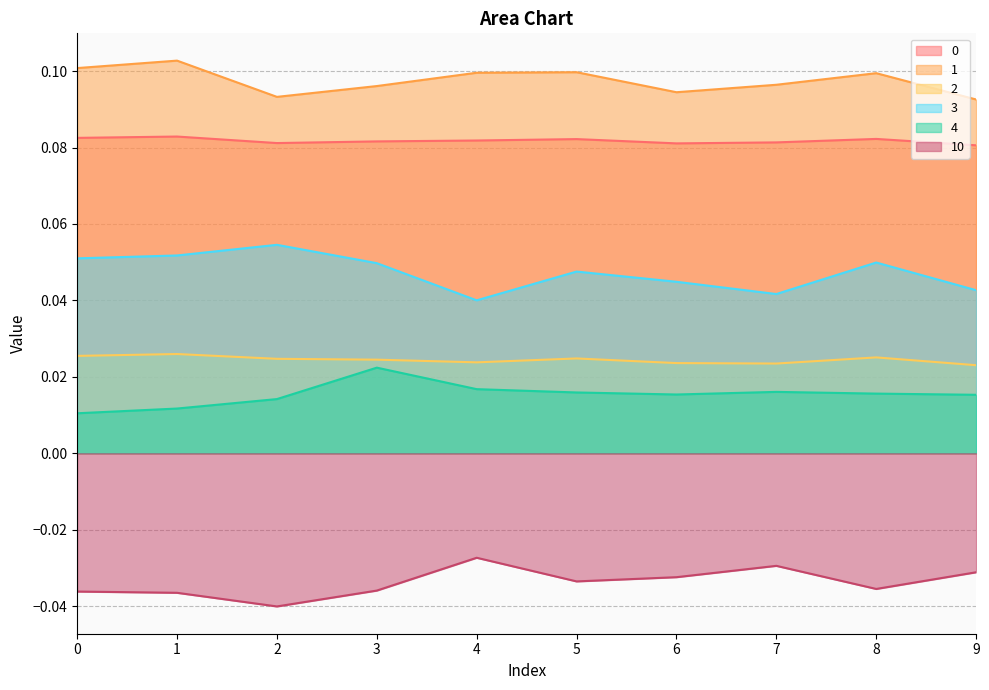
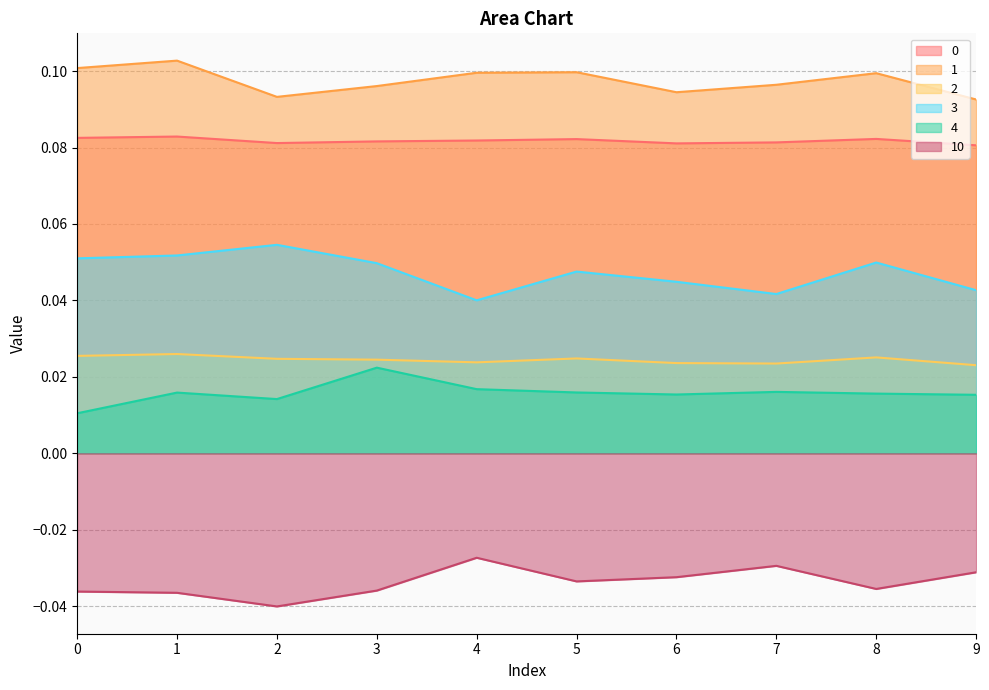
4, 1: 0.012 -> 0.016
